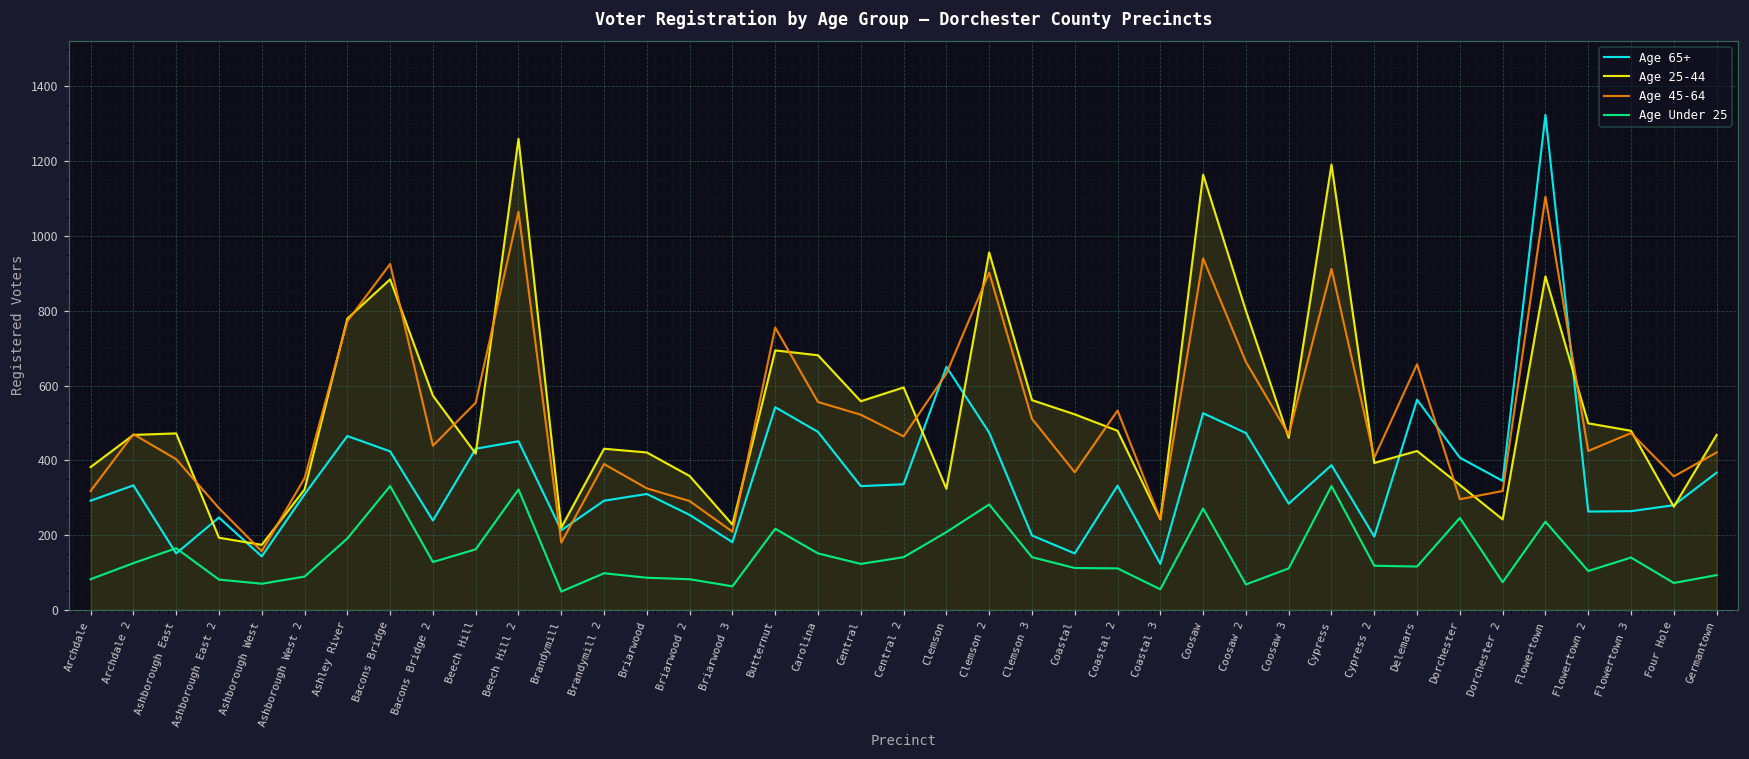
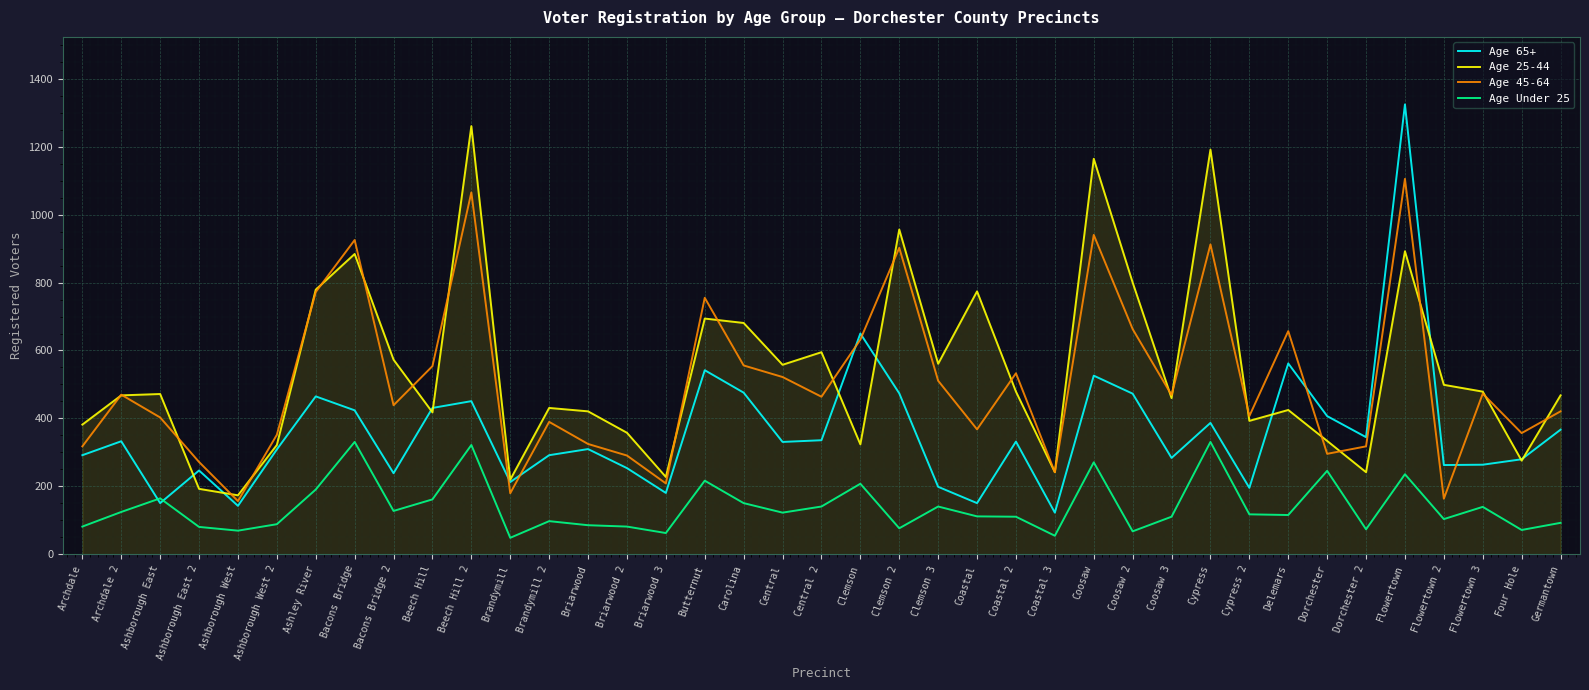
Age Under 25, Clemson 2: 280 -> 80
Age 25-44, Coastal: 520 -> 770
Age 45-64, Flowertown 2: 430 -> 160
